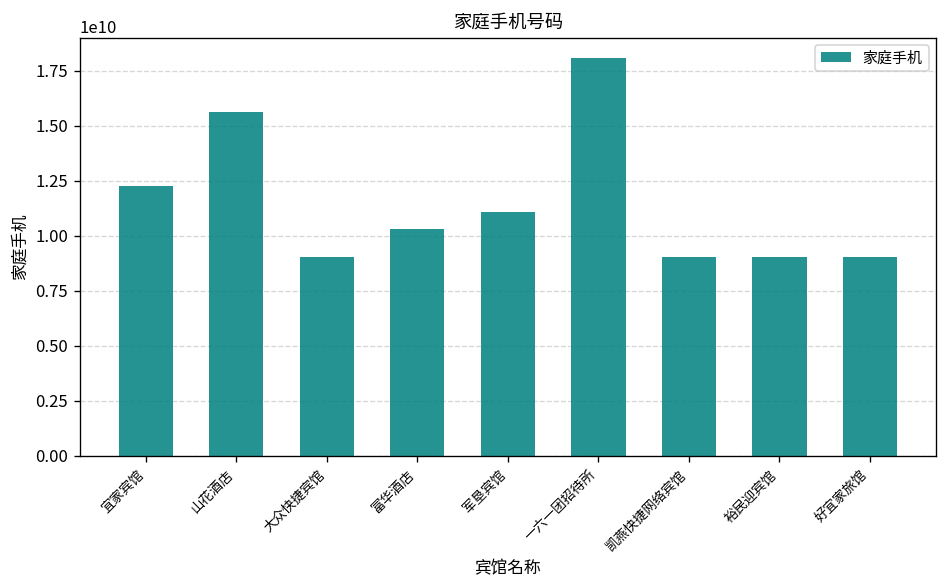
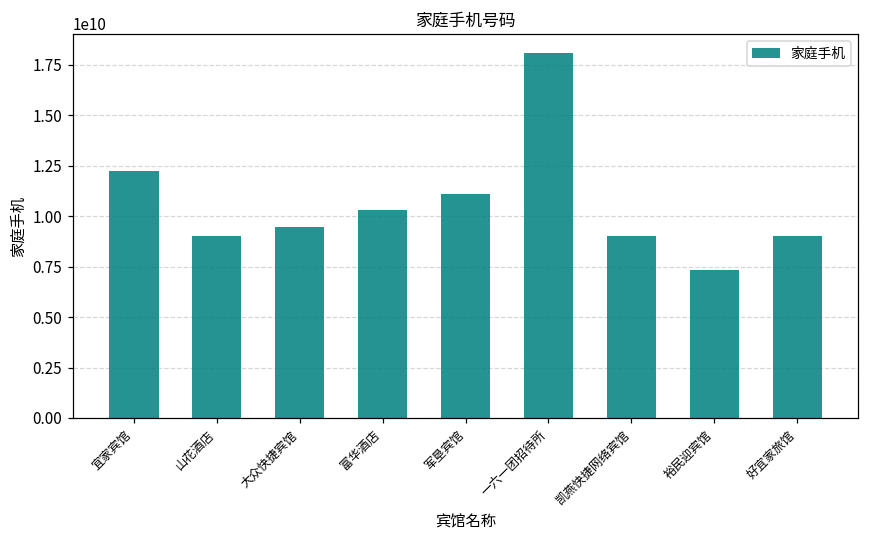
山花酒店: 15600000000 -> 9000000000
大众快捷宾馆: 9000000000 -> 9500000000
裕民迎宾馆: 9000000000 -> 7300000000
